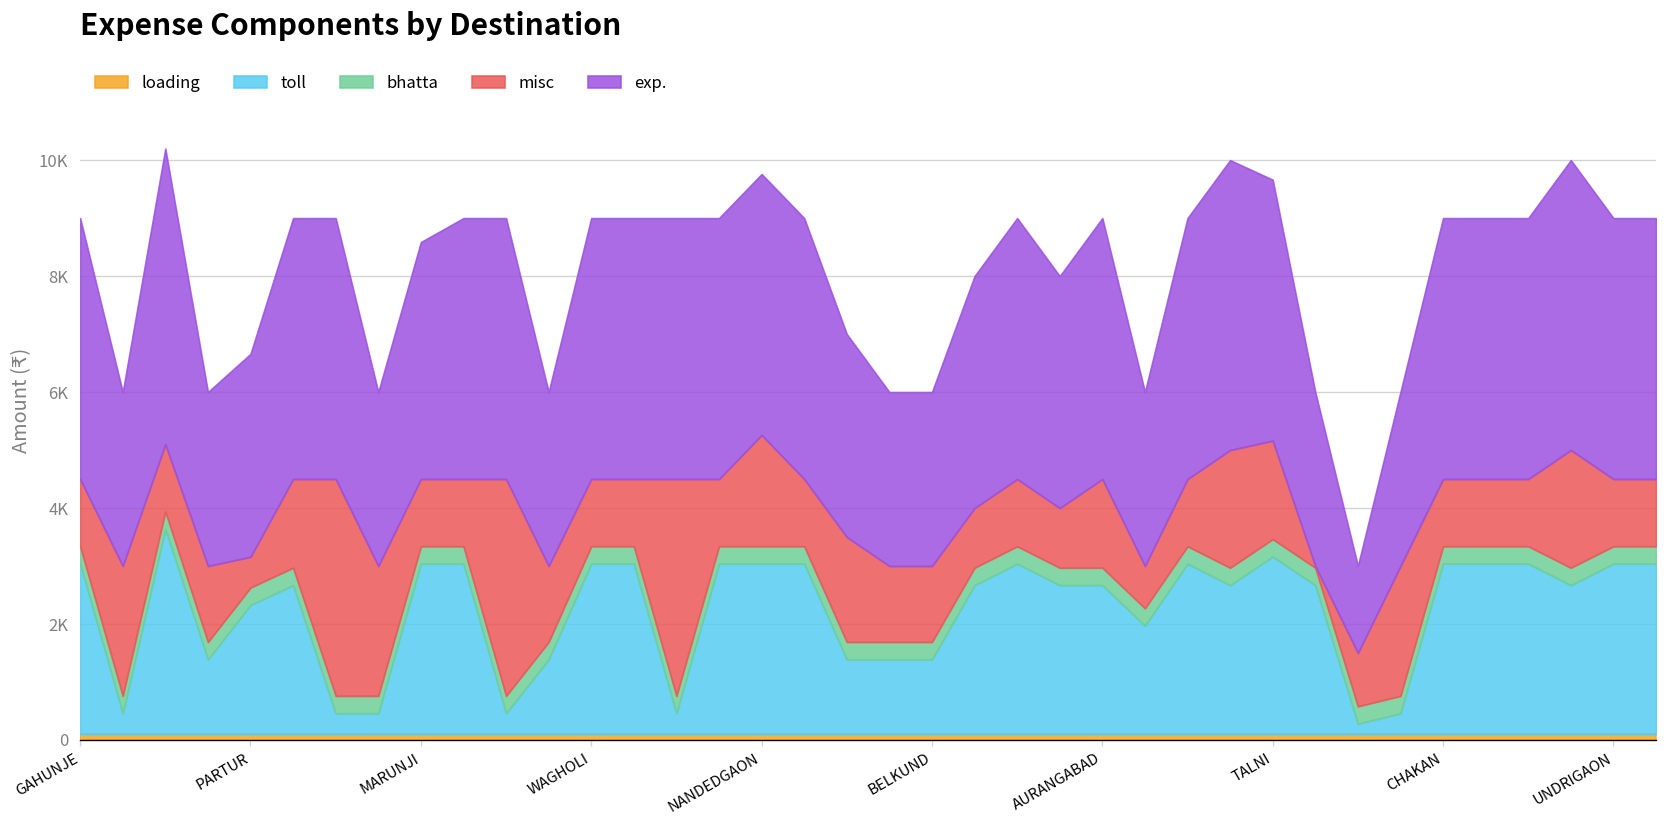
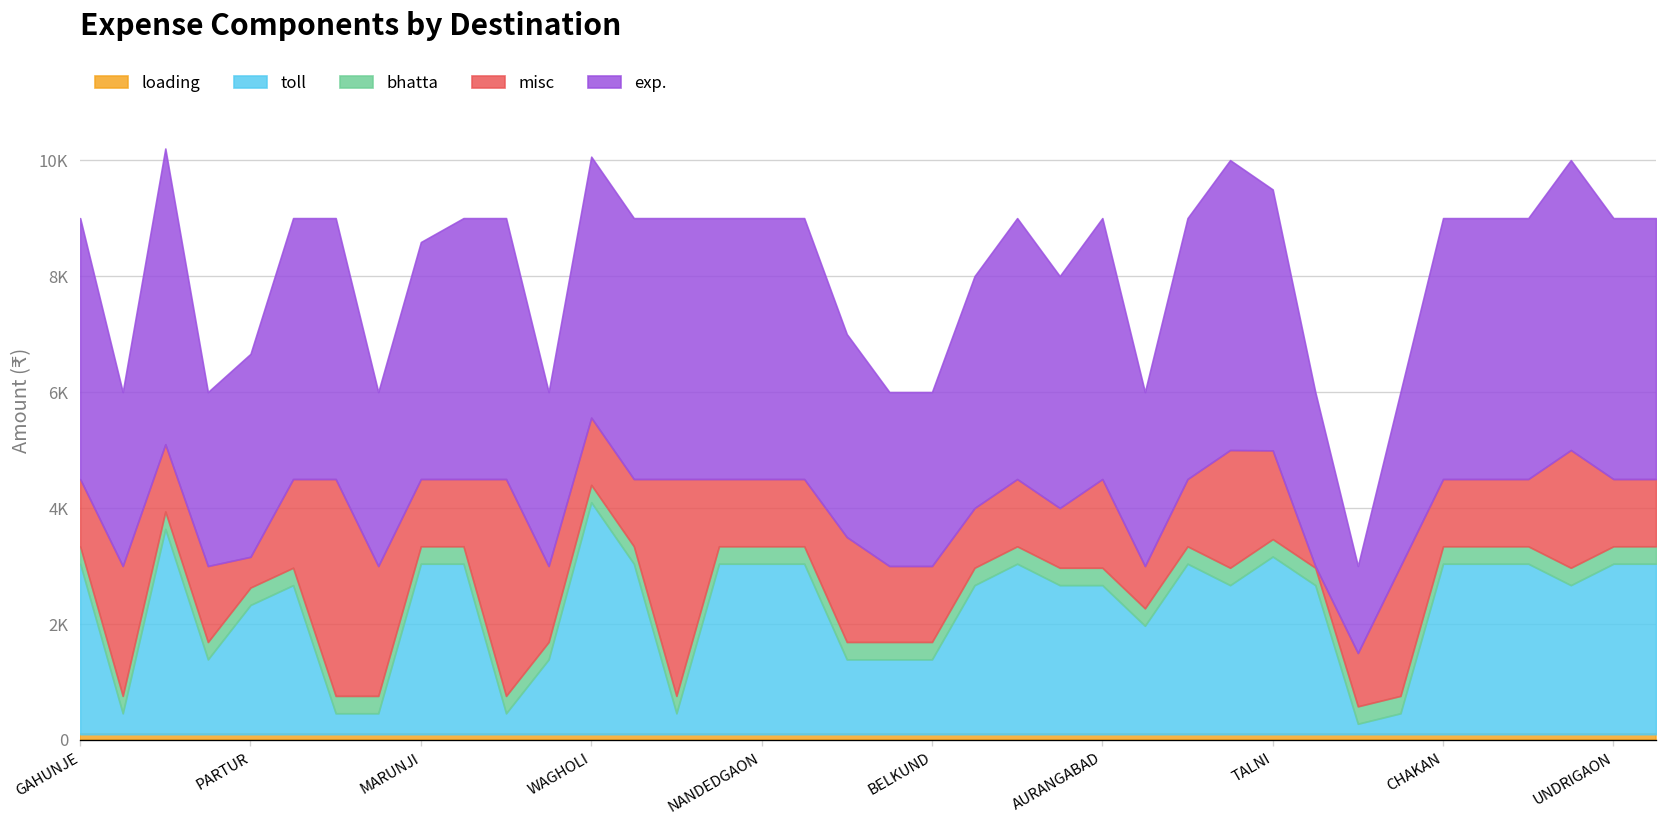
toll, WAGHOLI: 2900 -> 4000
misc, NANDEDGAON: 1900 -> 1200
misc, TALNI: 1700 -> 1500
